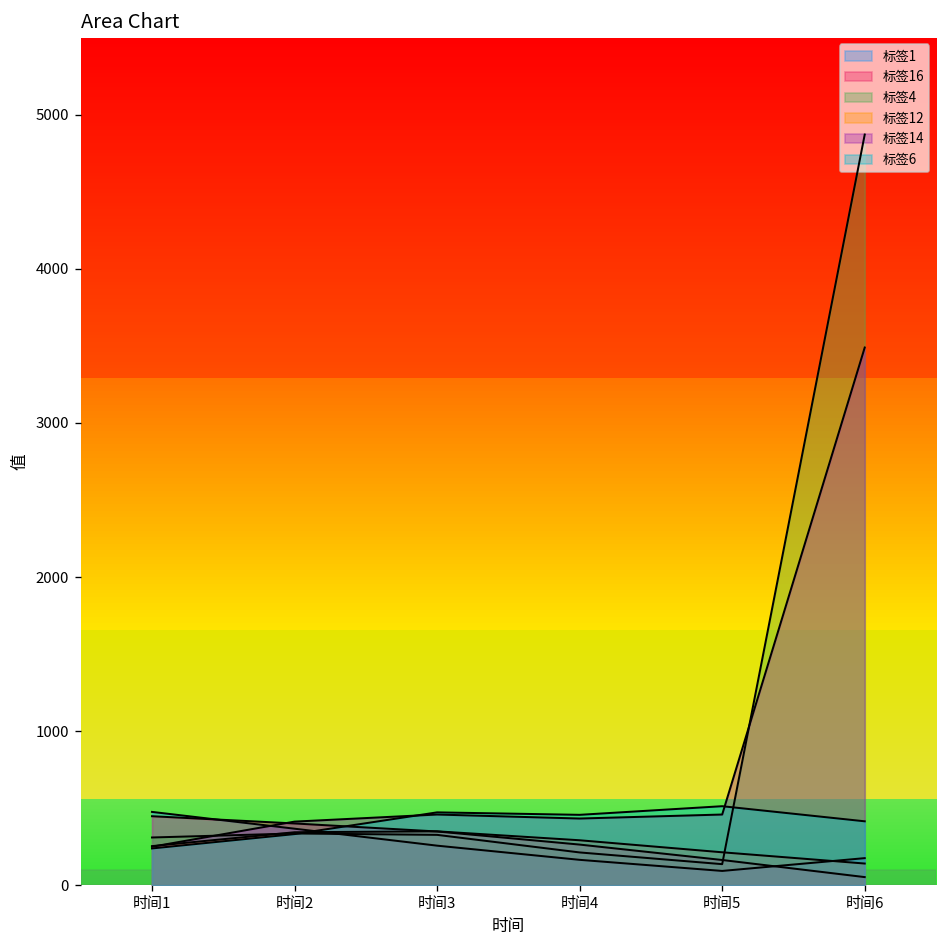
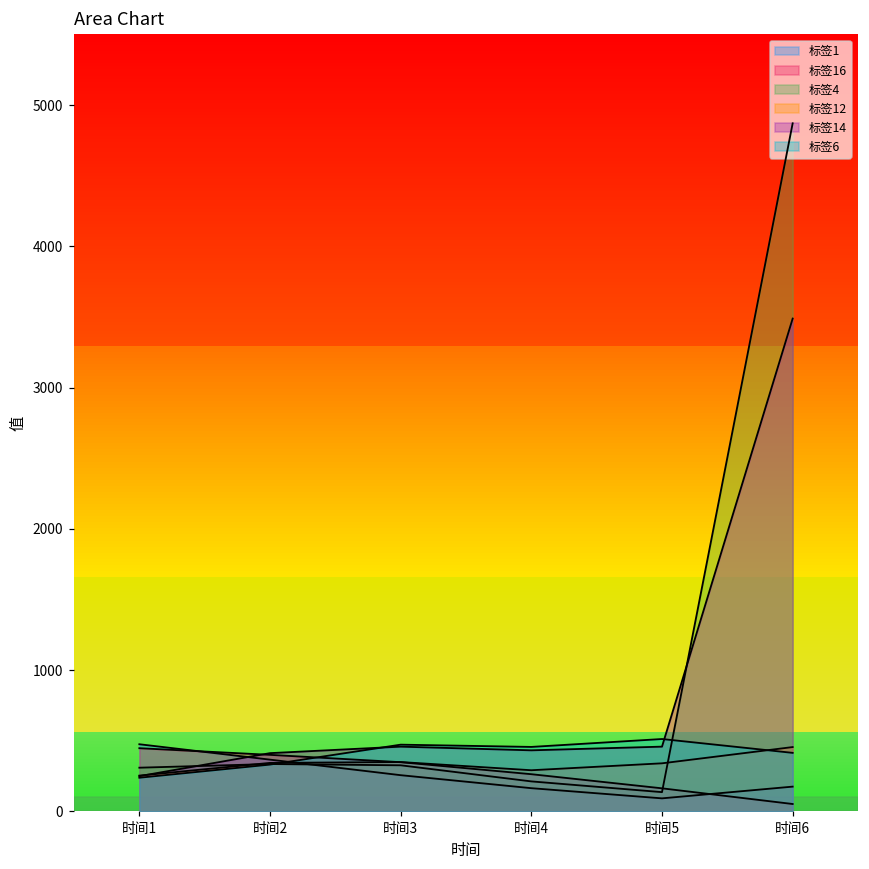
标签12, 时间5: 210 -> 340
标签12, 时间6: 140 -> 460
